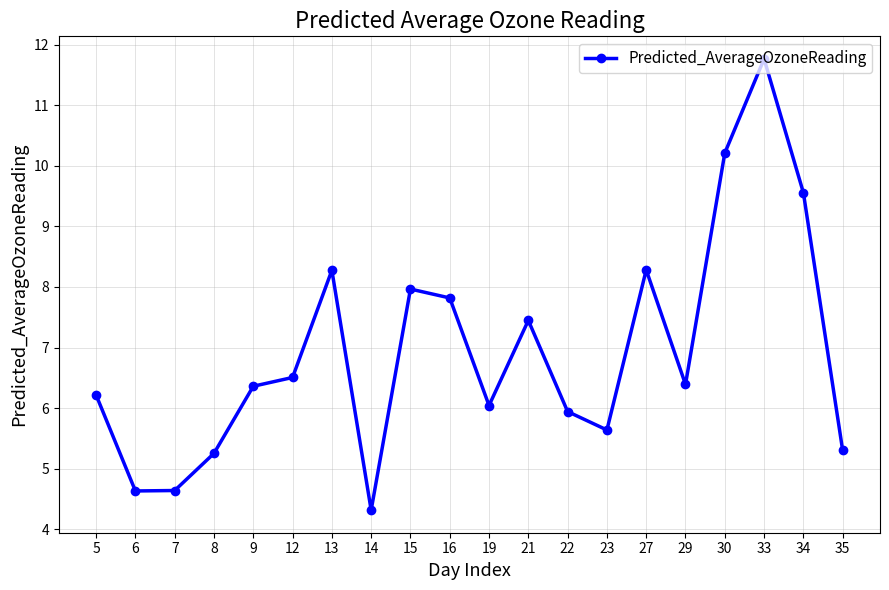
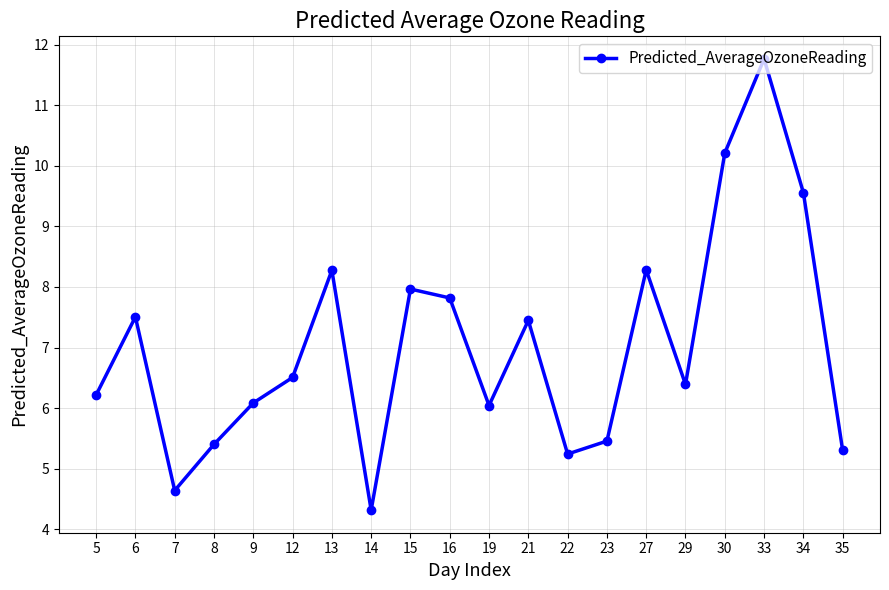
6: 4.6 -> 7.5
8: 5.3 -> 5.4
9: 6.4 -> 6.1
22: 5.9 -> 5.2
23: 5.6 -> 5.5
